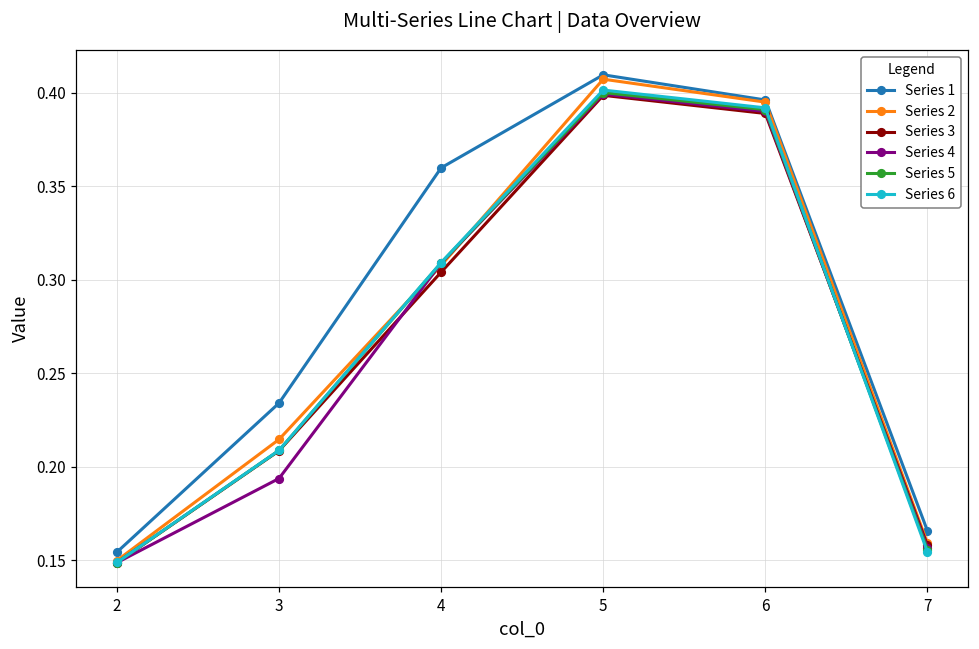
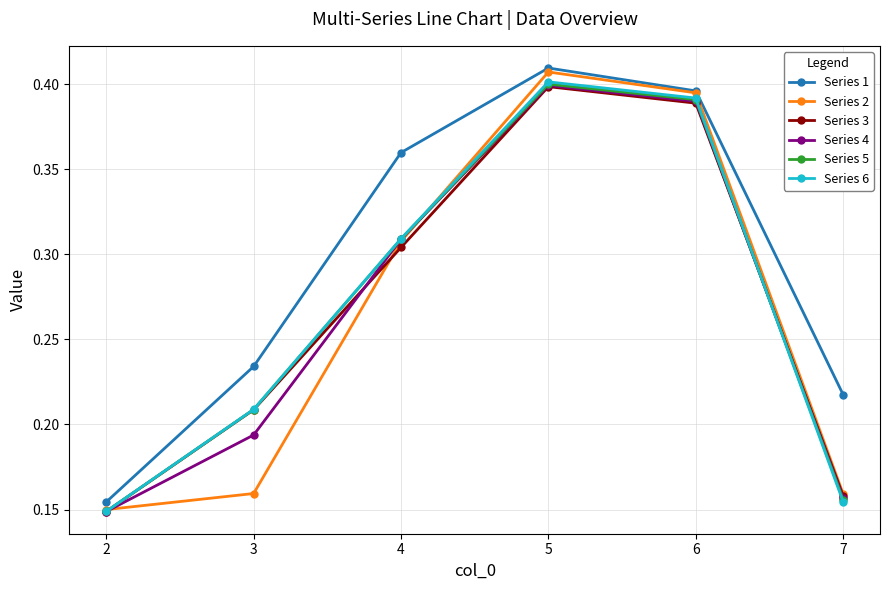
Series 2, 3: 0.215 -> 0.159
Series 1, 7: 0.166 -> 0.218
